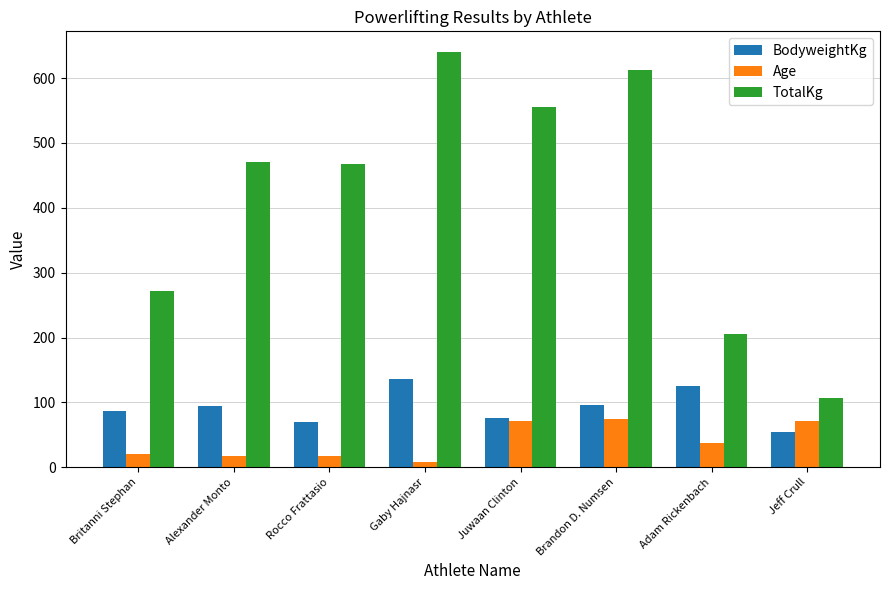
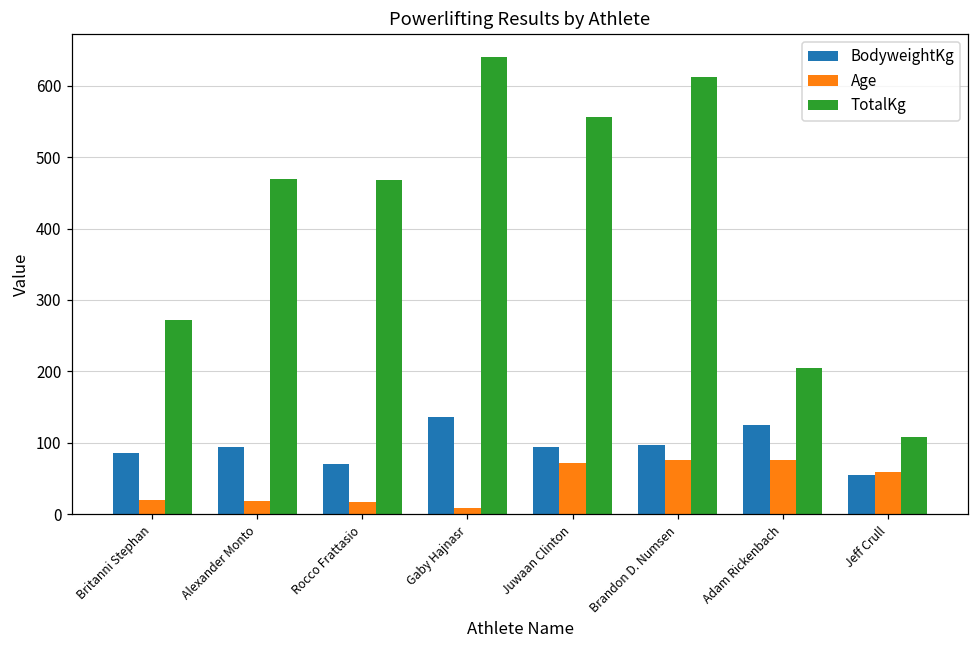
BodyweightKg, Juwaan Clinton: 80 -> 90
Age, Adam Rickenbach: 40 -> 80
Age, Jeff Crull: 70 -> 60
